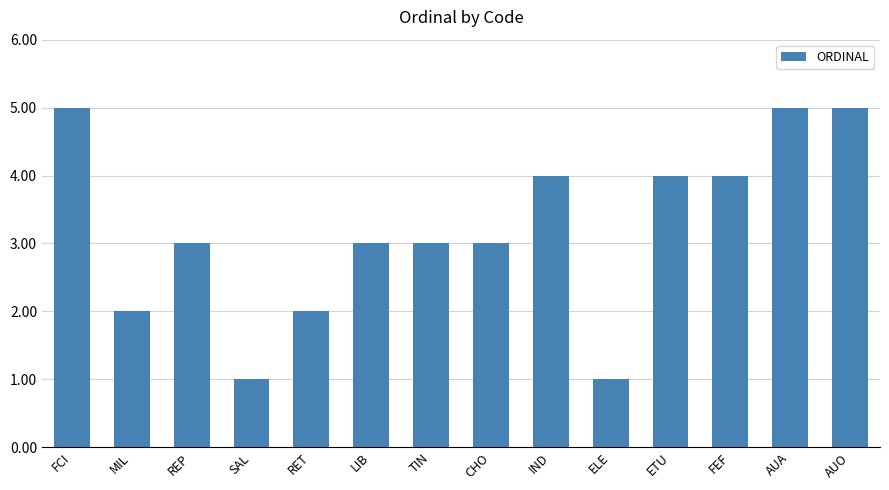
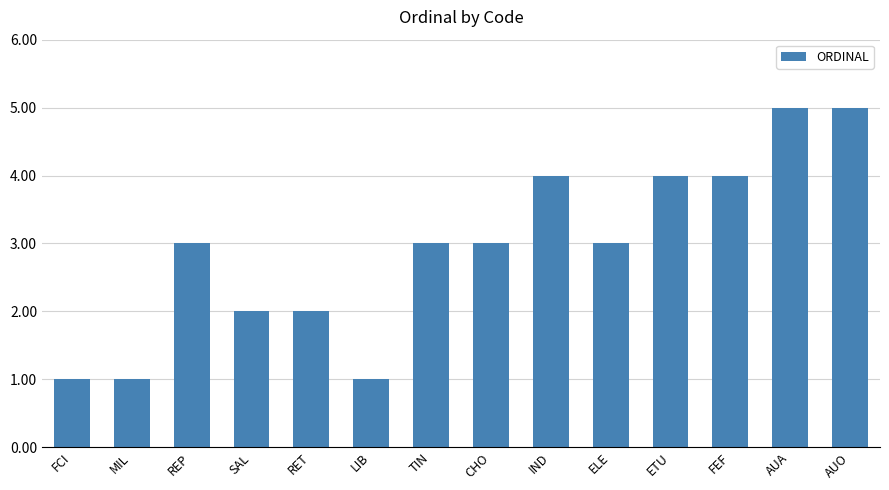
FCI: 5 -> 1
MIL: 2 -> 1
SAL: 1 -> 2
LIB: 3 -> 1
ELE: 1 -> 3
